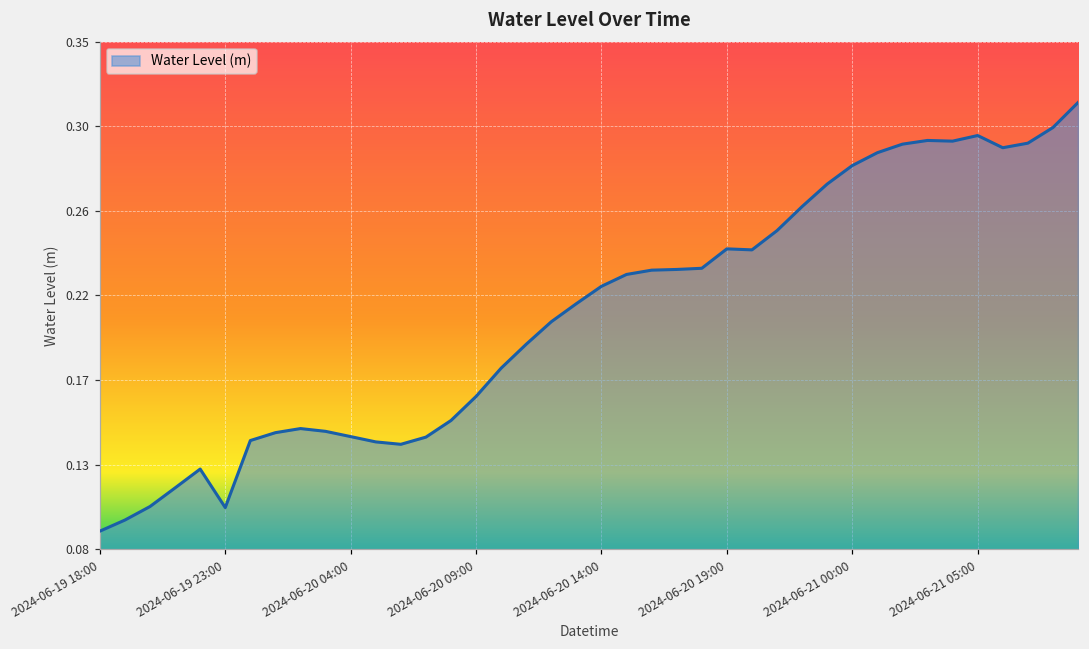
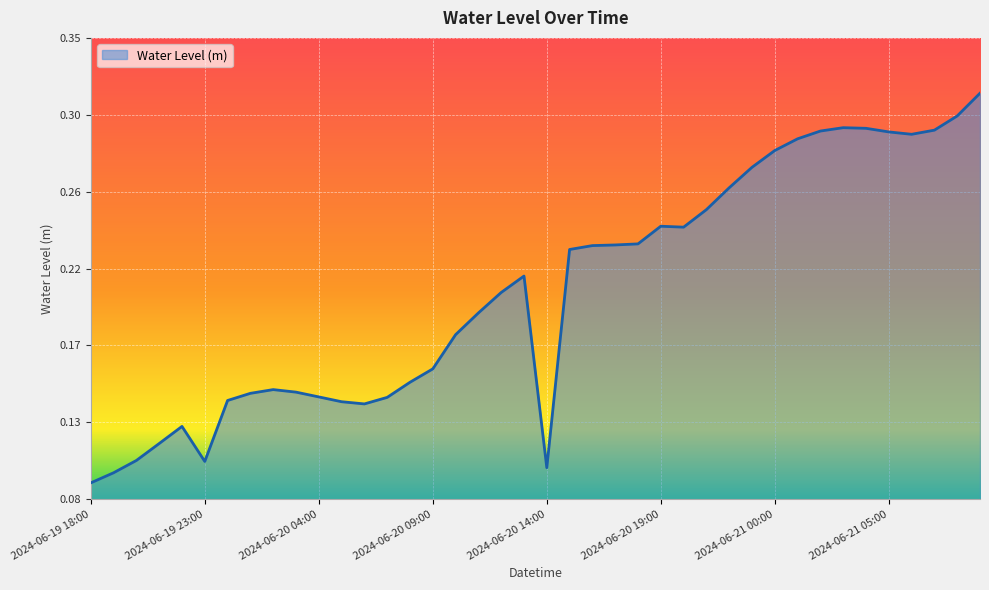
2024-06-20 09:00: 0.164 -> 0.159
2024-06-20 14:00: 0.221 -> 0.102
2024-06-21 05:00: 0.299 -> 0.294
